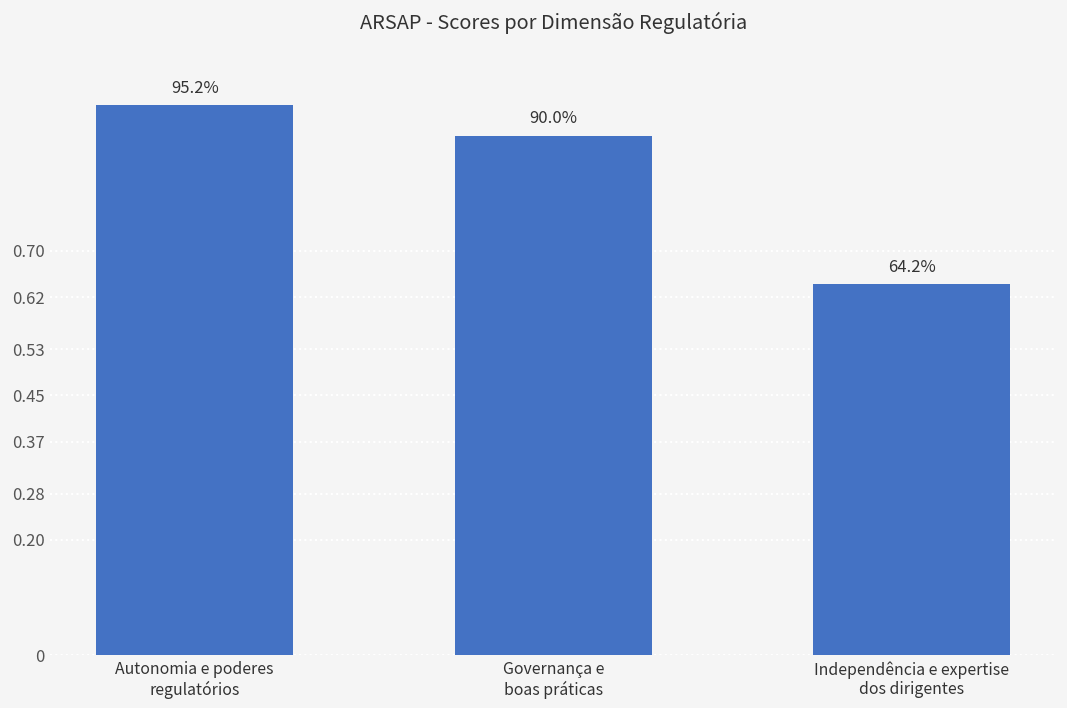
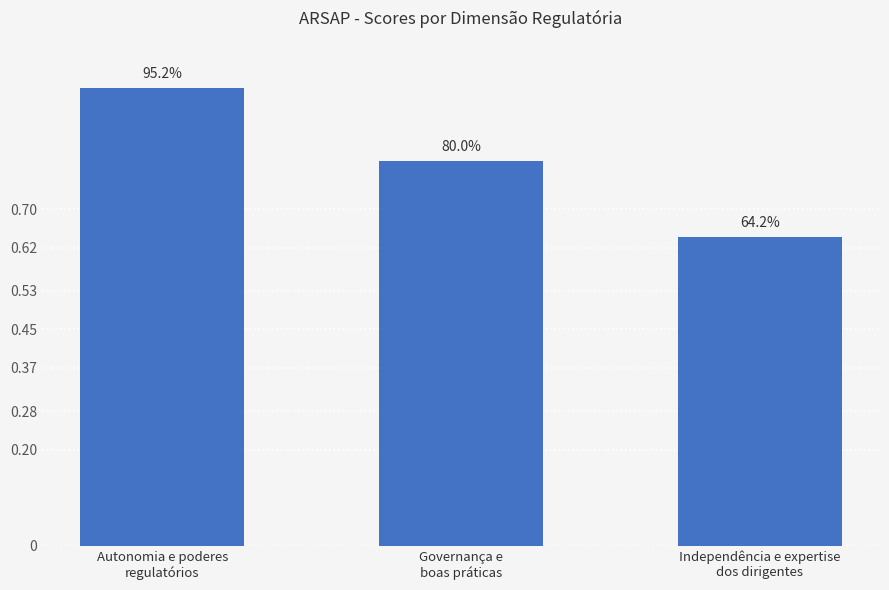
Governança e boas práticas: 90.0% -> 80.0%
